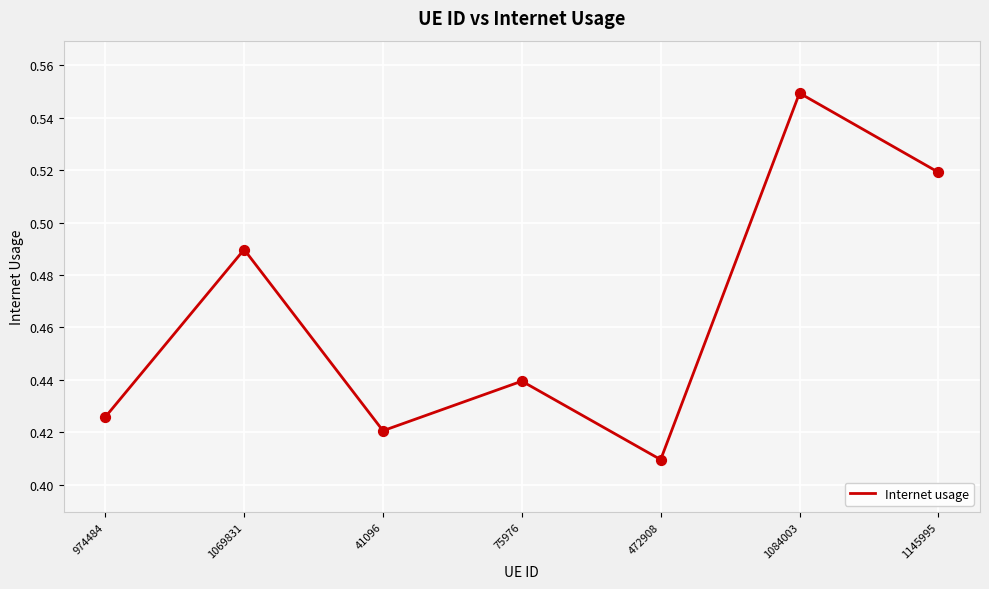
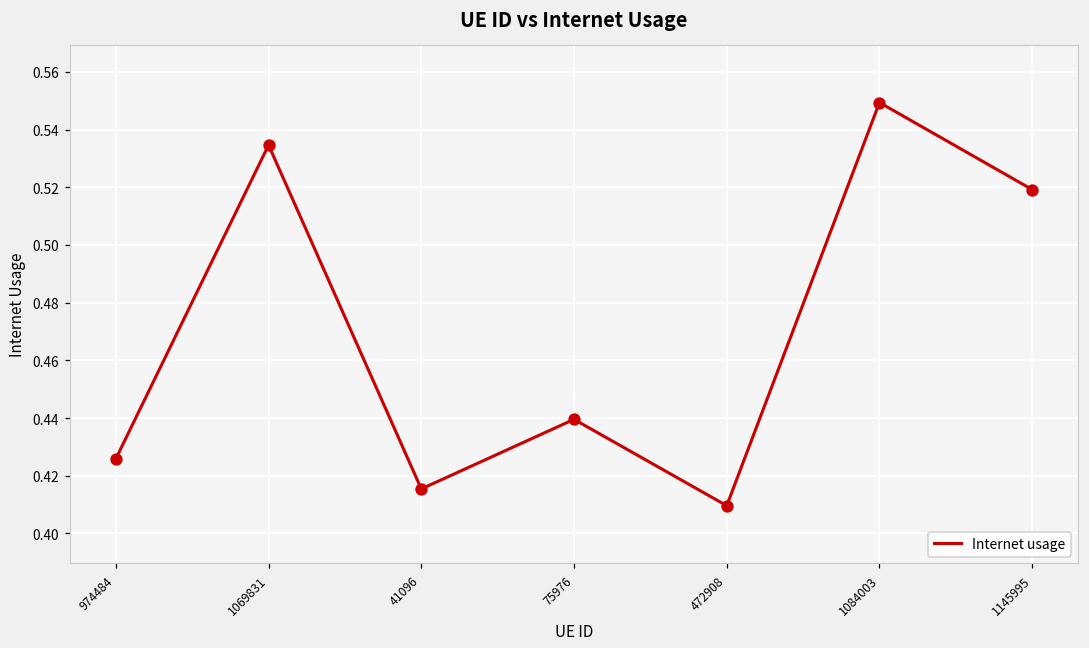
1069831: 0.490 -> 0.535
41096: 0.421 -> 0.415
